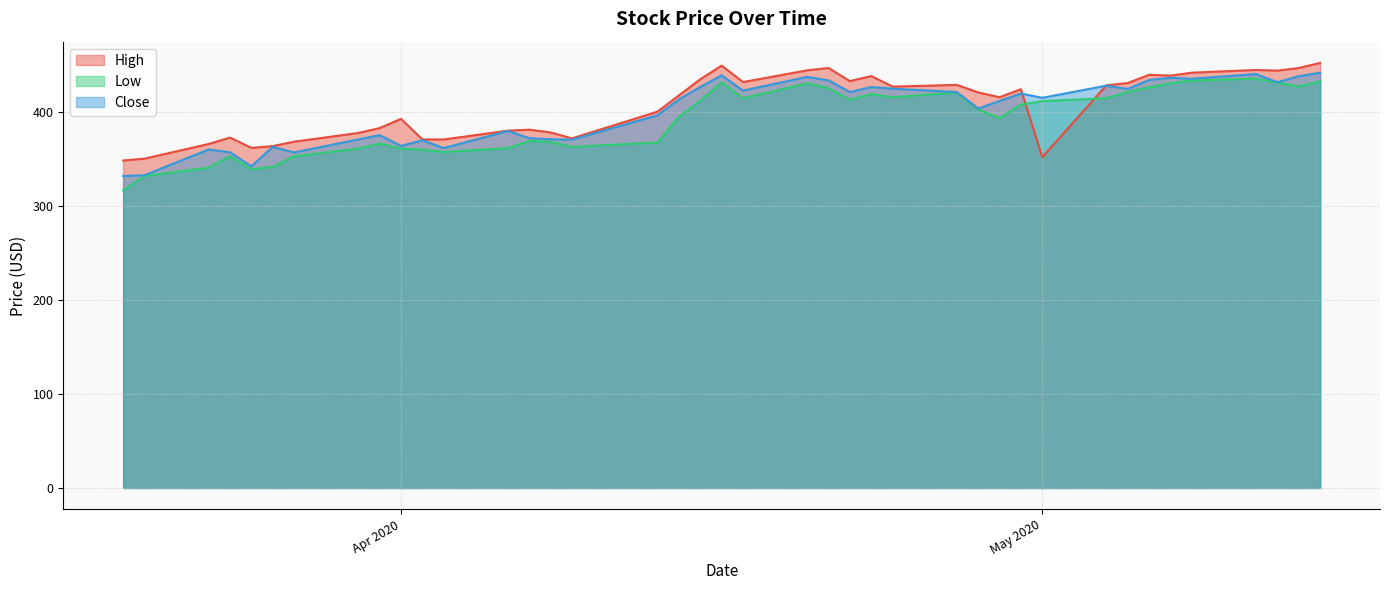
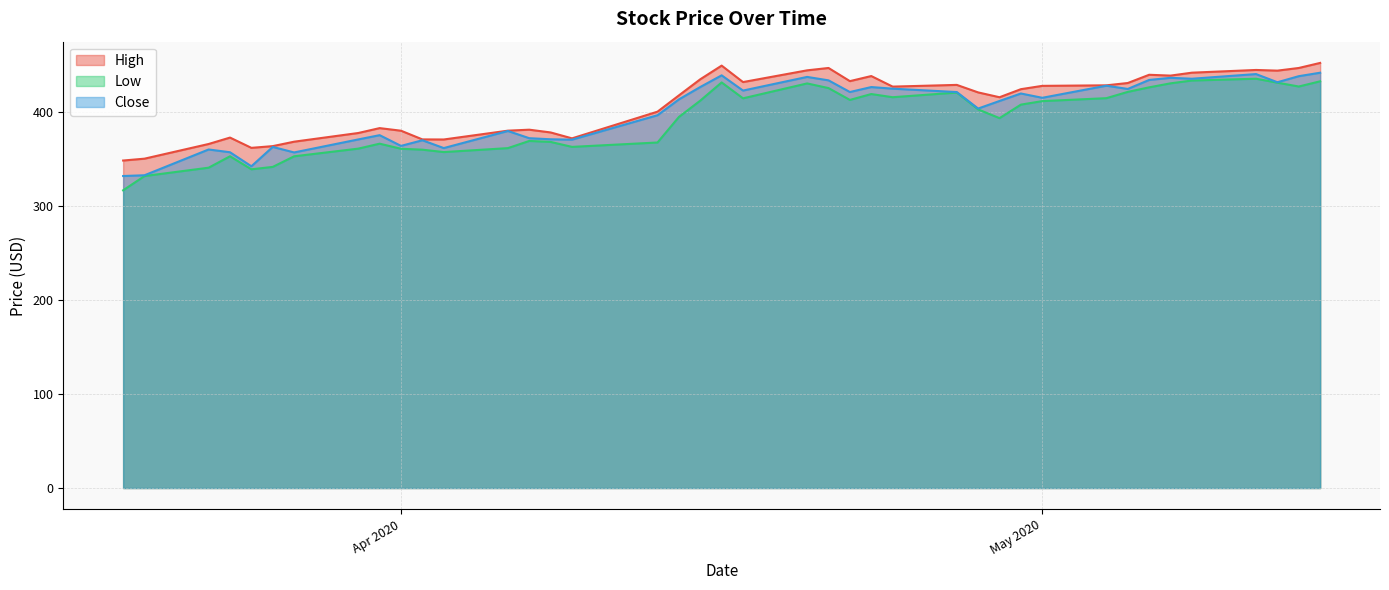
High, Apr 2020: 390 -> 380
High, May 2020: 350 -> 430
